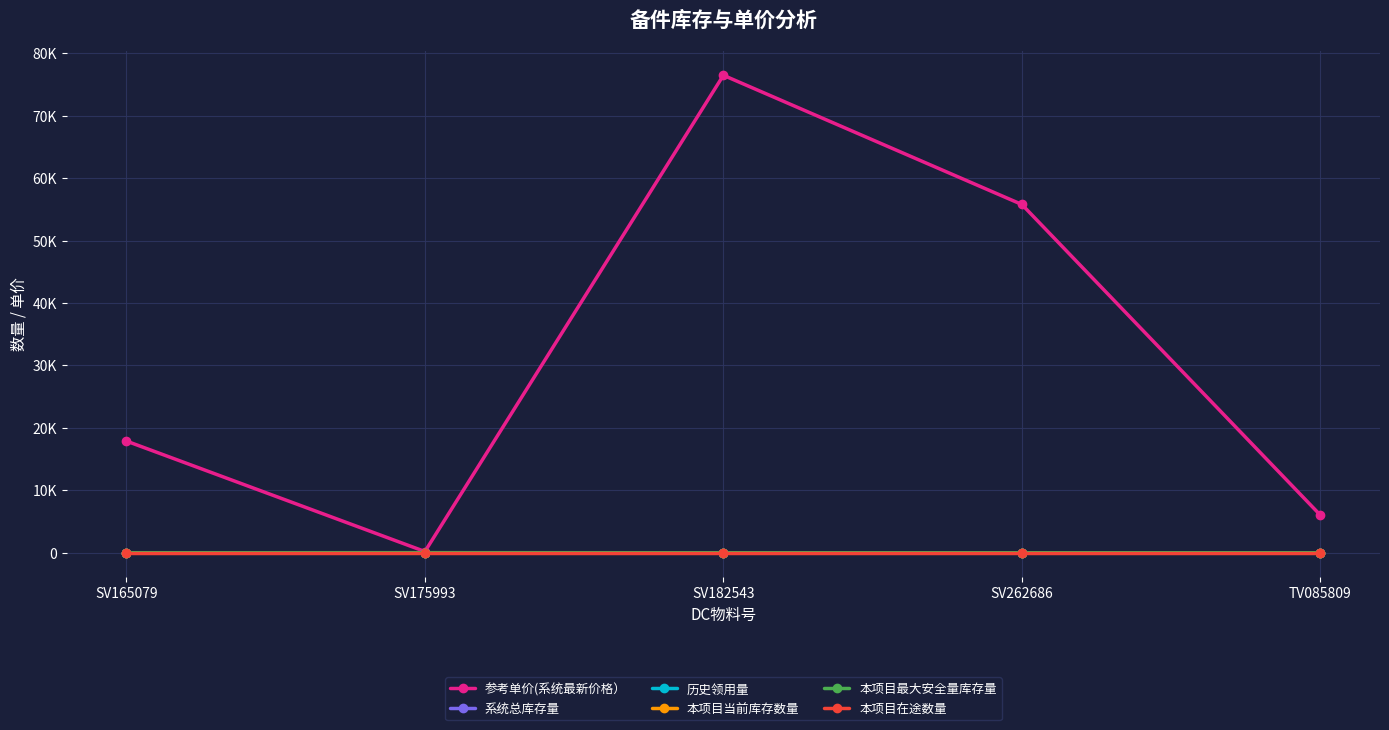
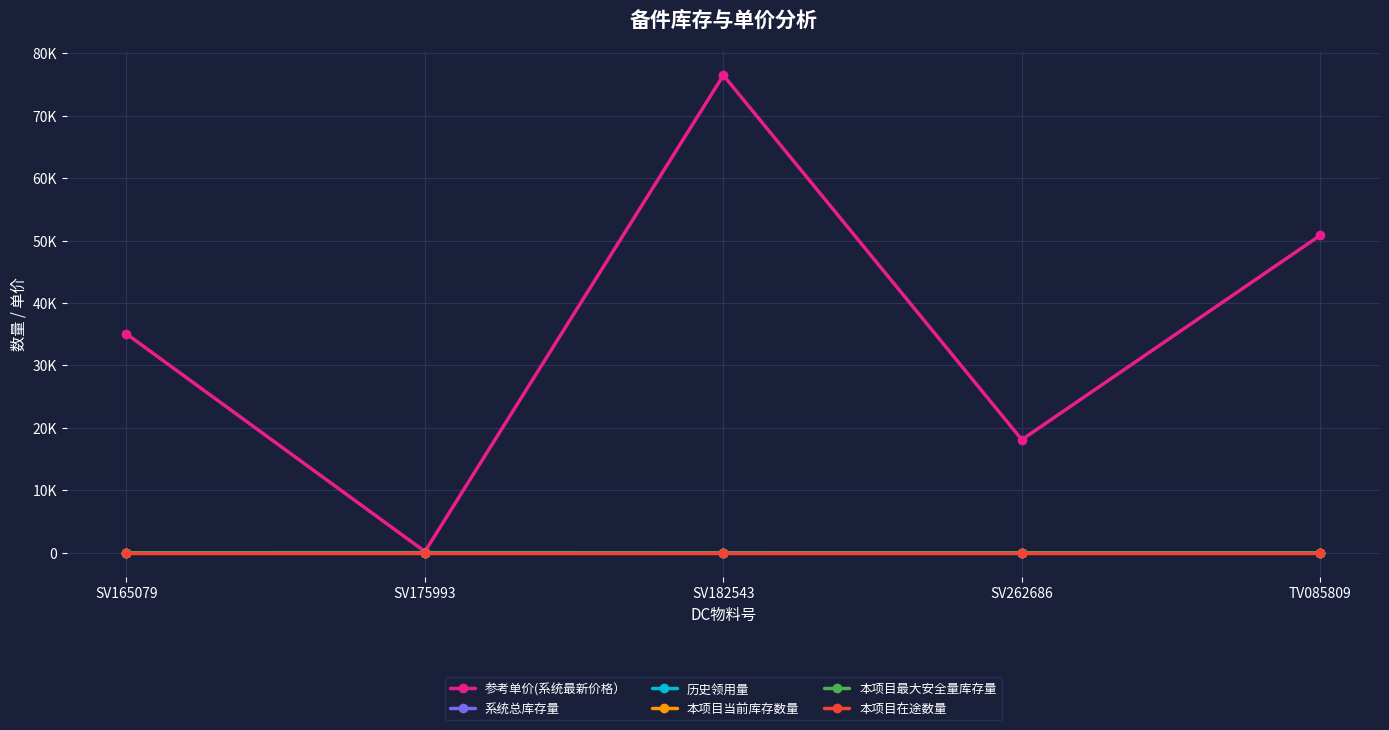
参考单价(系统最新价格）, SV165079: 18000 -> 35000
参考单价(系统最新价格）, SV262686: 56000 -> 18000
参考单价(系统最新价格）, TV085809: 6000 -> 51000
